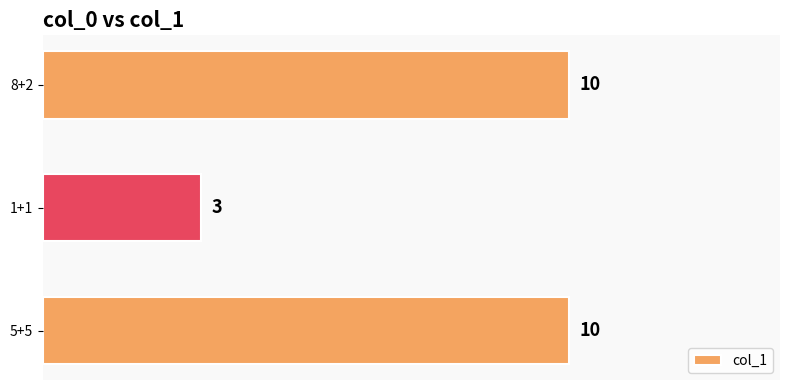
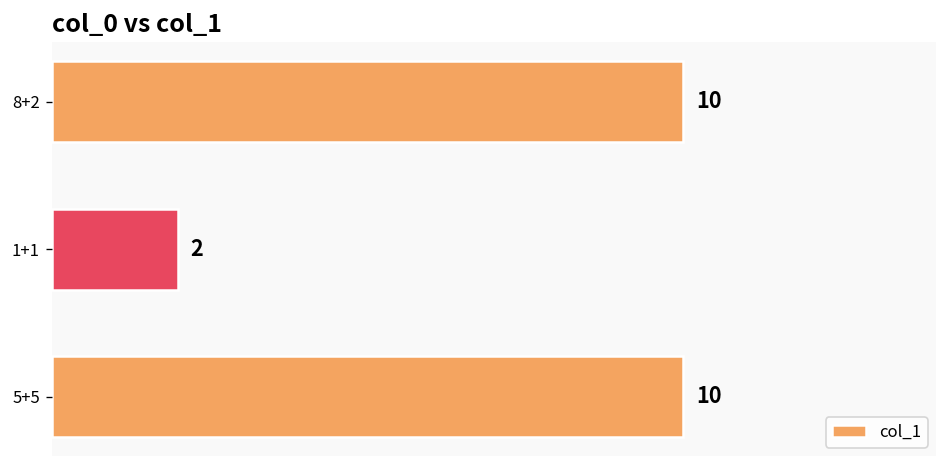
1+1: 3 -> 2
